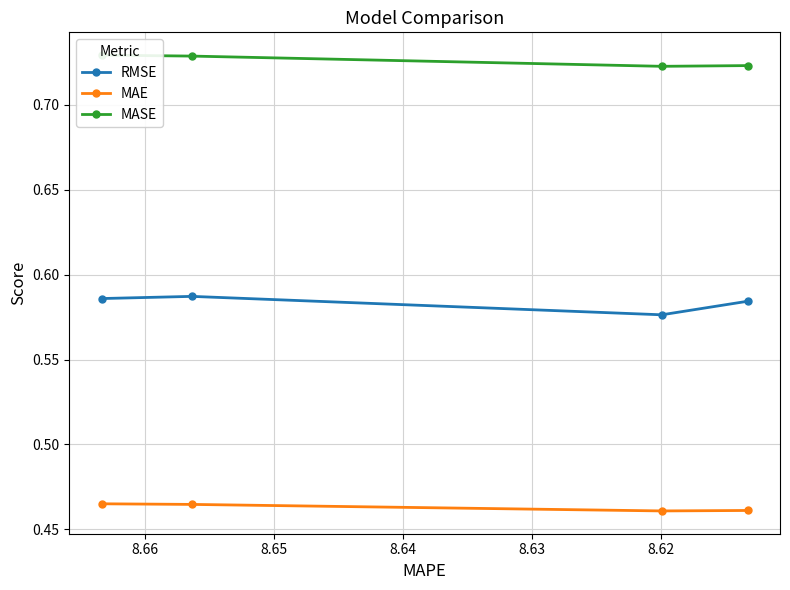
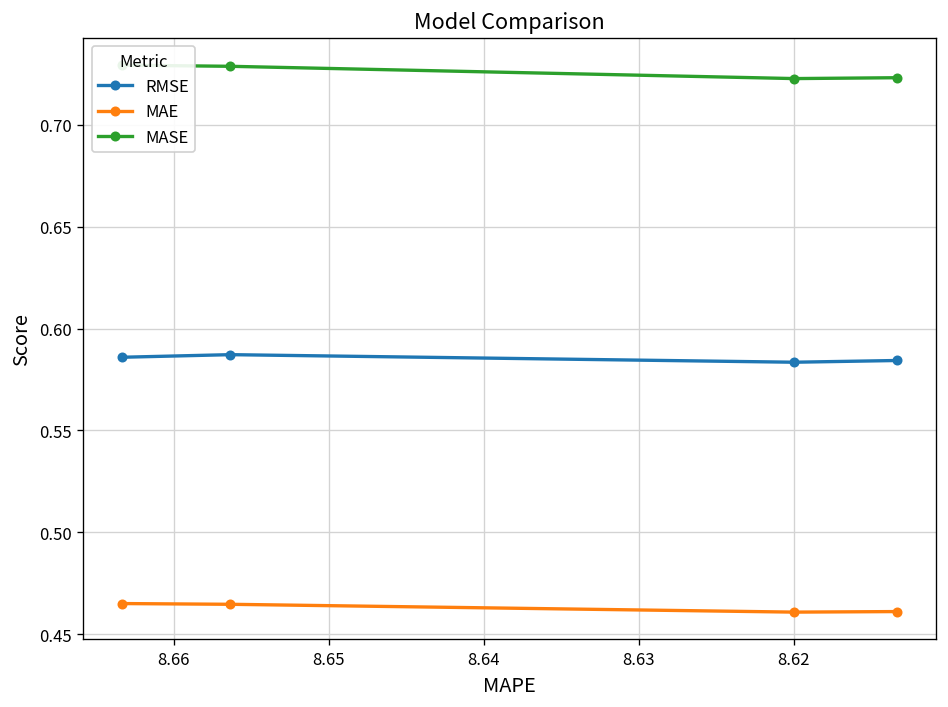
RMSE, 8.62: 0.576 -> 0.583
